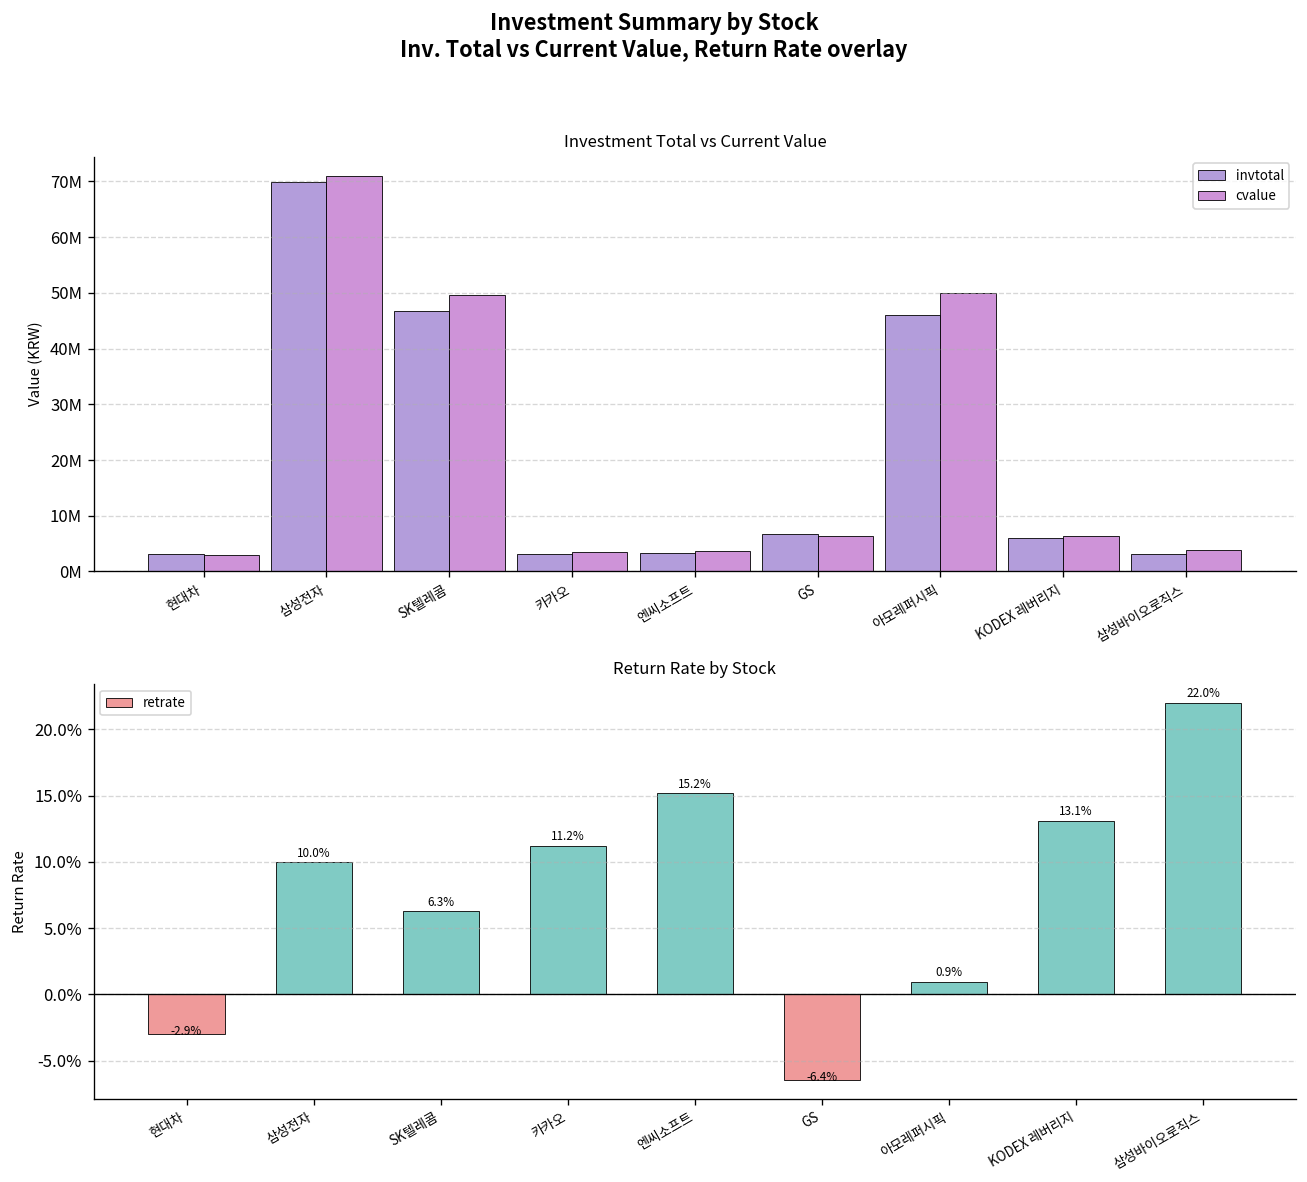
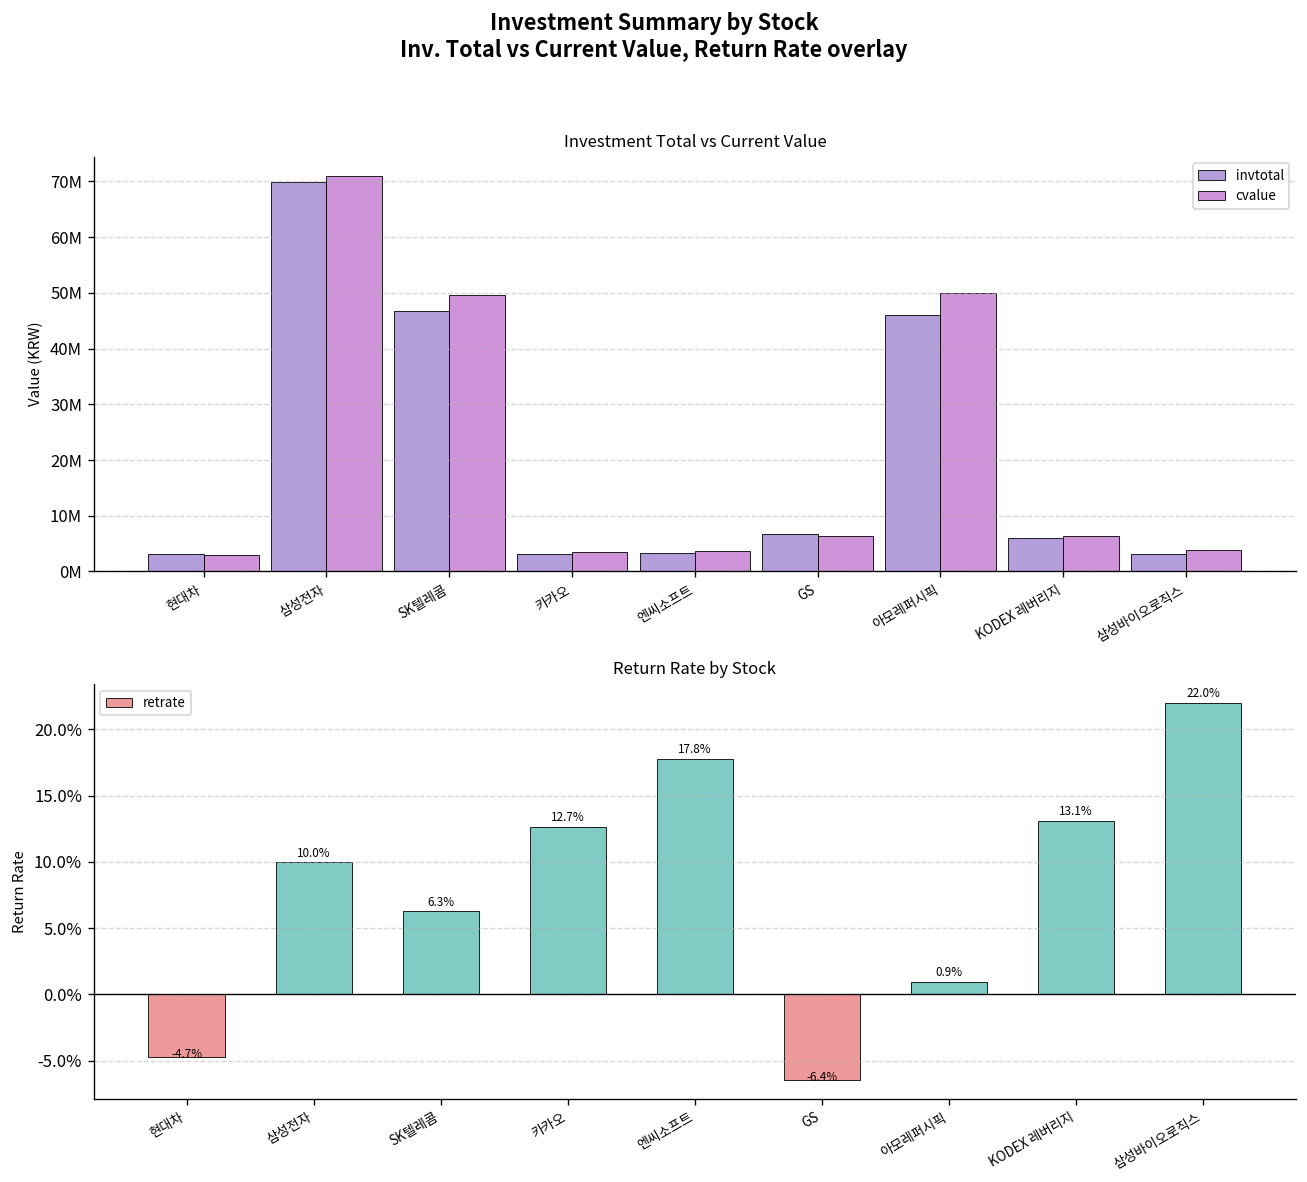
Return Rate by Stock, 현대차: -2.9% -> -4.7%
Return Rate by Stock, 카카오: 11.2% -> 12.7%
Return Rate by Stock, 엔씨소프트: 15.2% -> 17.8%
